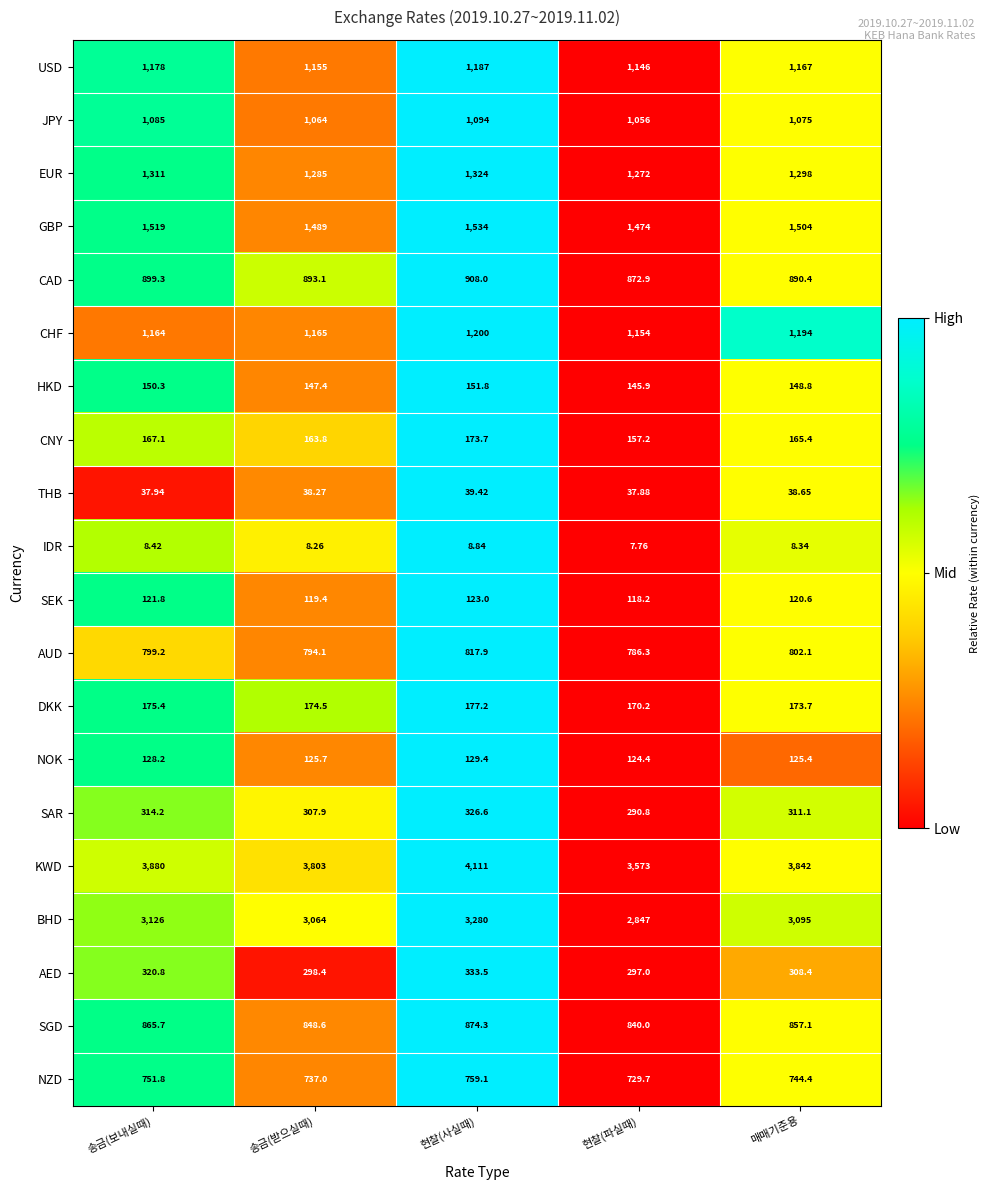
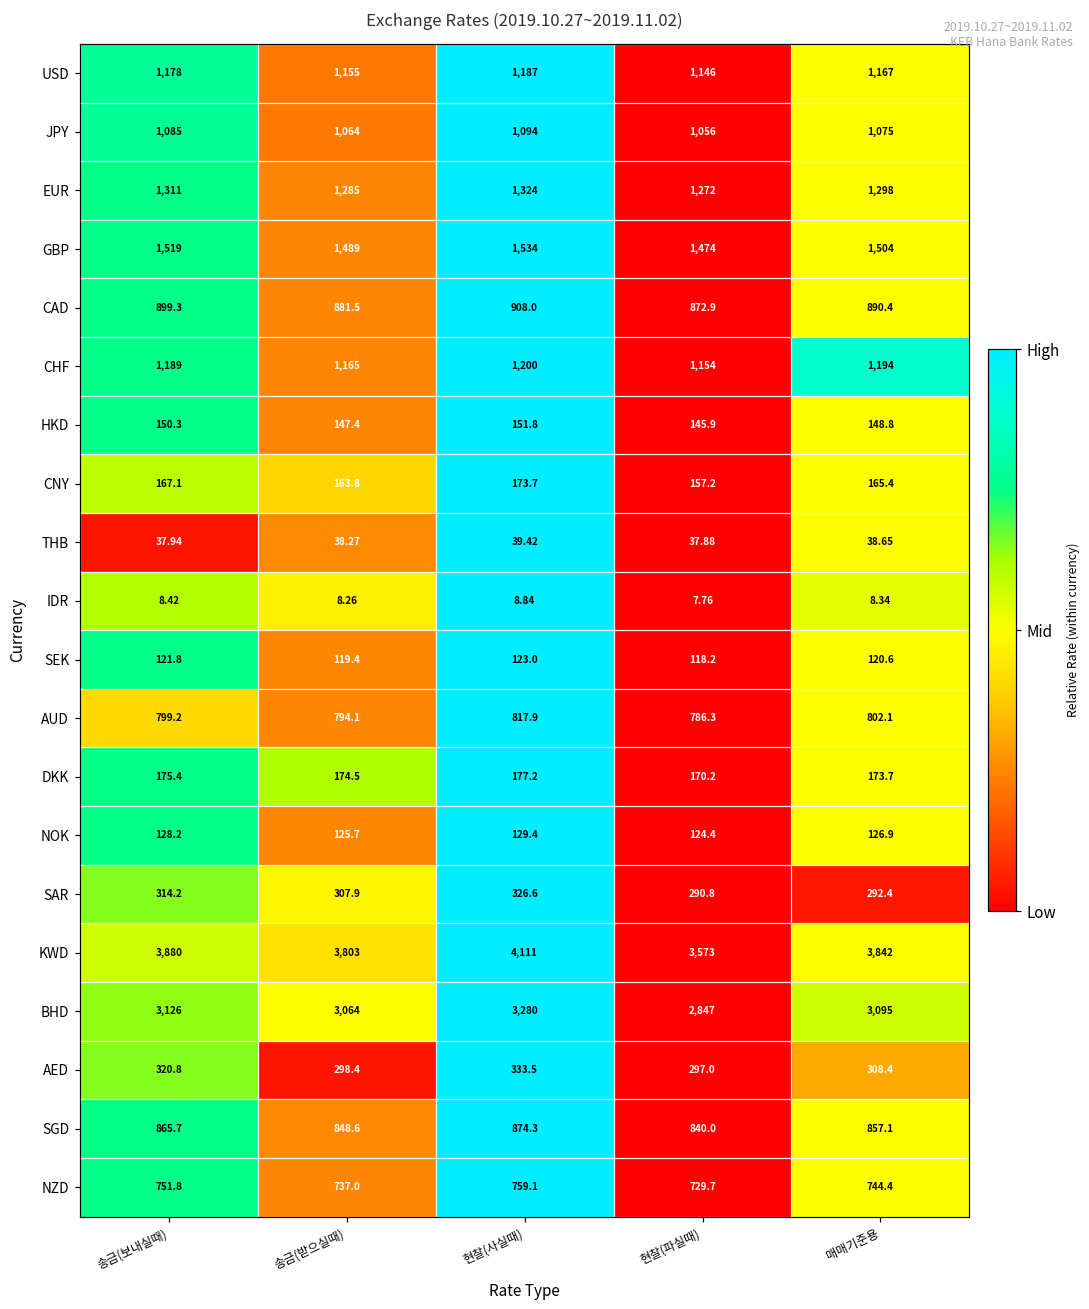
CAD, 송금(받으실때): 893.1 -> 881.5
CHF, 송금(보내실때): 1,164 -> 1,189
NOK, 매매기준용: 125.4 -> 126.9
SAR, 매매기준용: 311.1 -> 292.4
